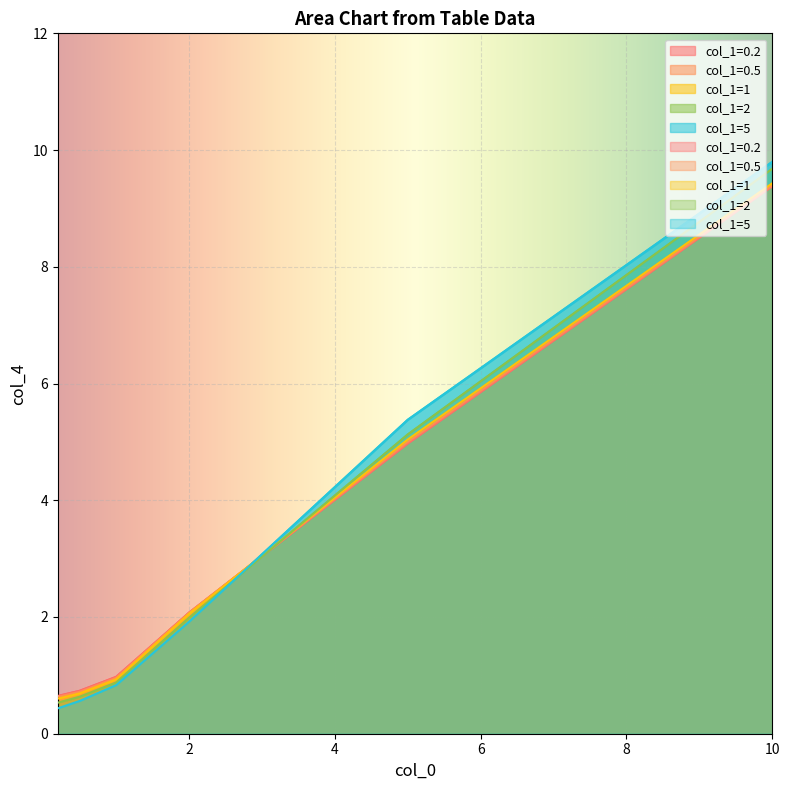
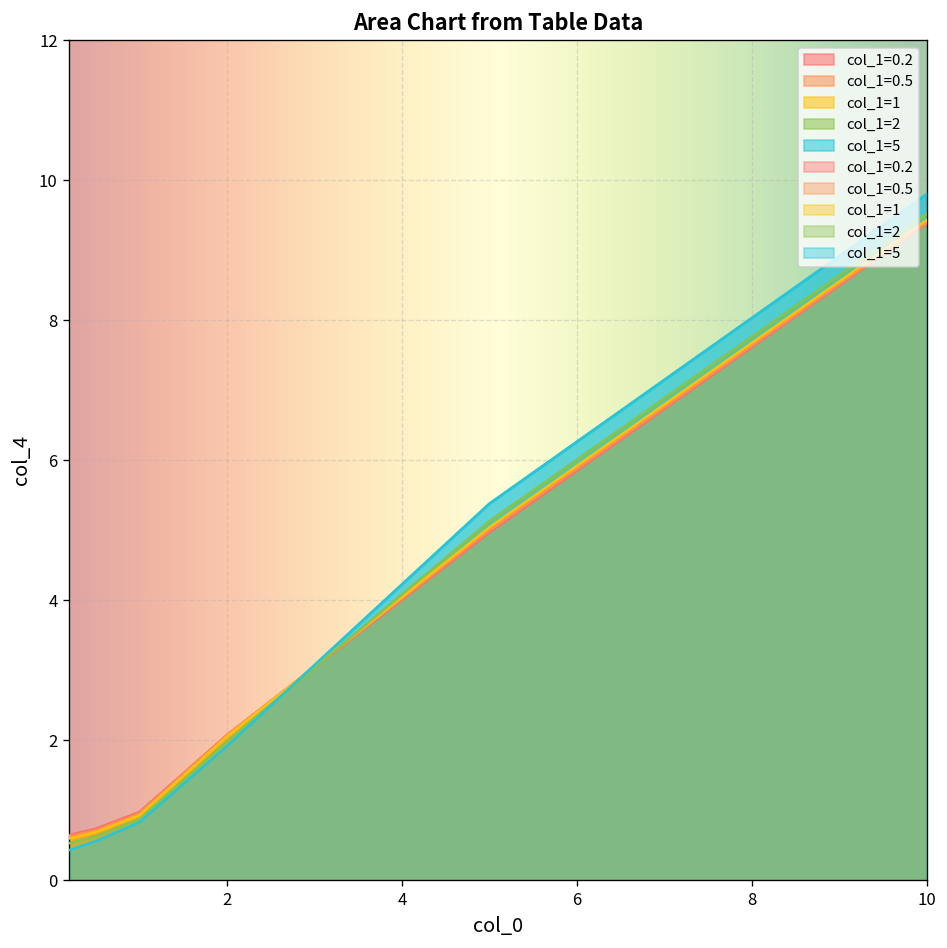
col_1=2, 10: 9.7 -> 9.5
